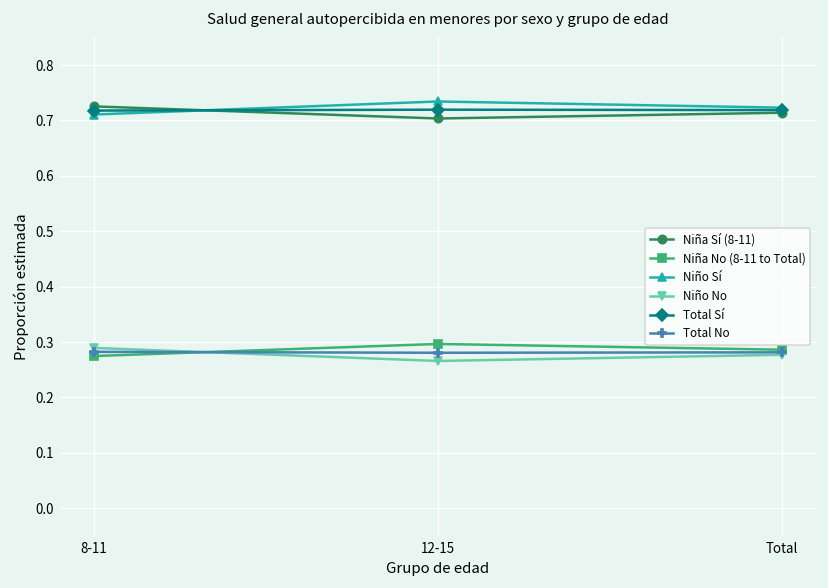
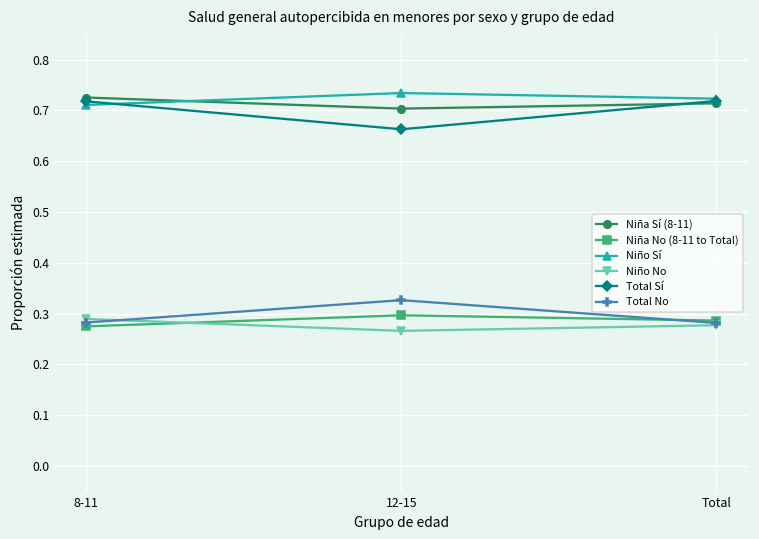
Total Sí, 12-15: 0.72 -> 0.66
Total No, 12-15: 0.28 -> 0.33
